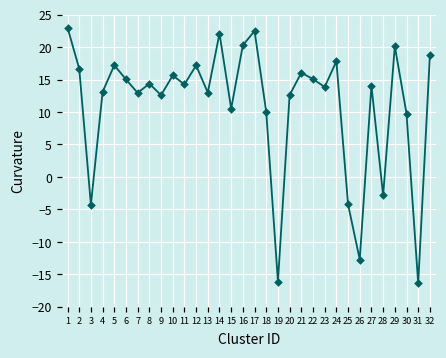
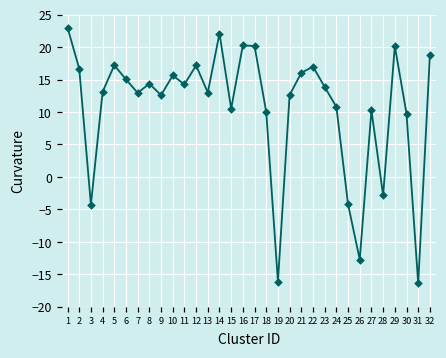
17: 22 -> 20
22: 15 -> 17
24: 18 -> 11
27: 14 -> 10
